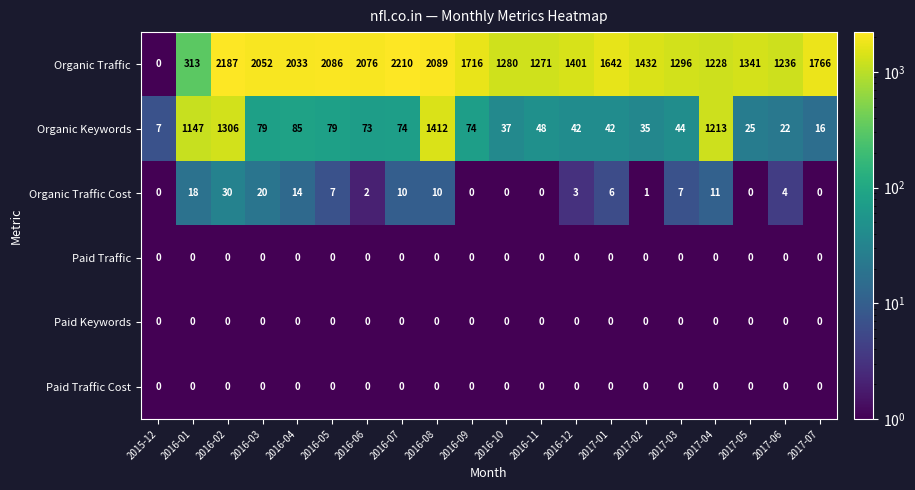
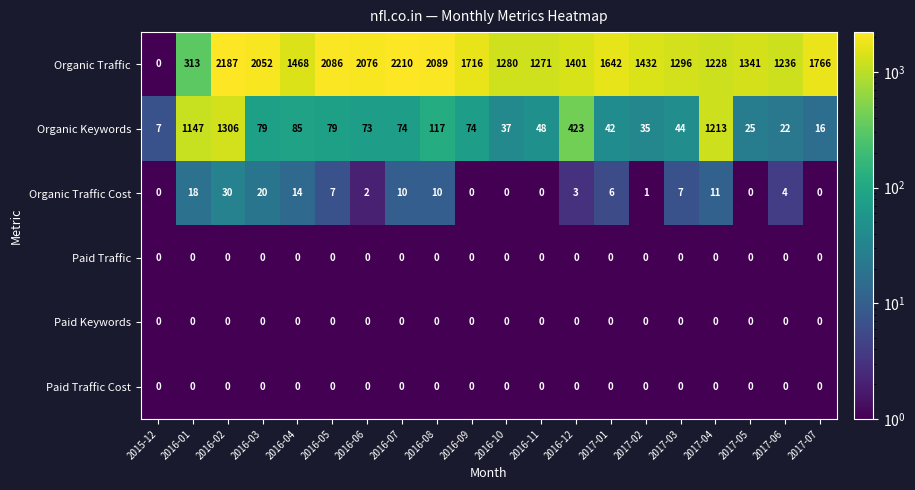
Organic Traffic, 2016-04: 2033 -> 1468
Organic Keywords, 2016-08: 1412 -> 117
Organic Keywords, 2016-12: 42 -> 423
